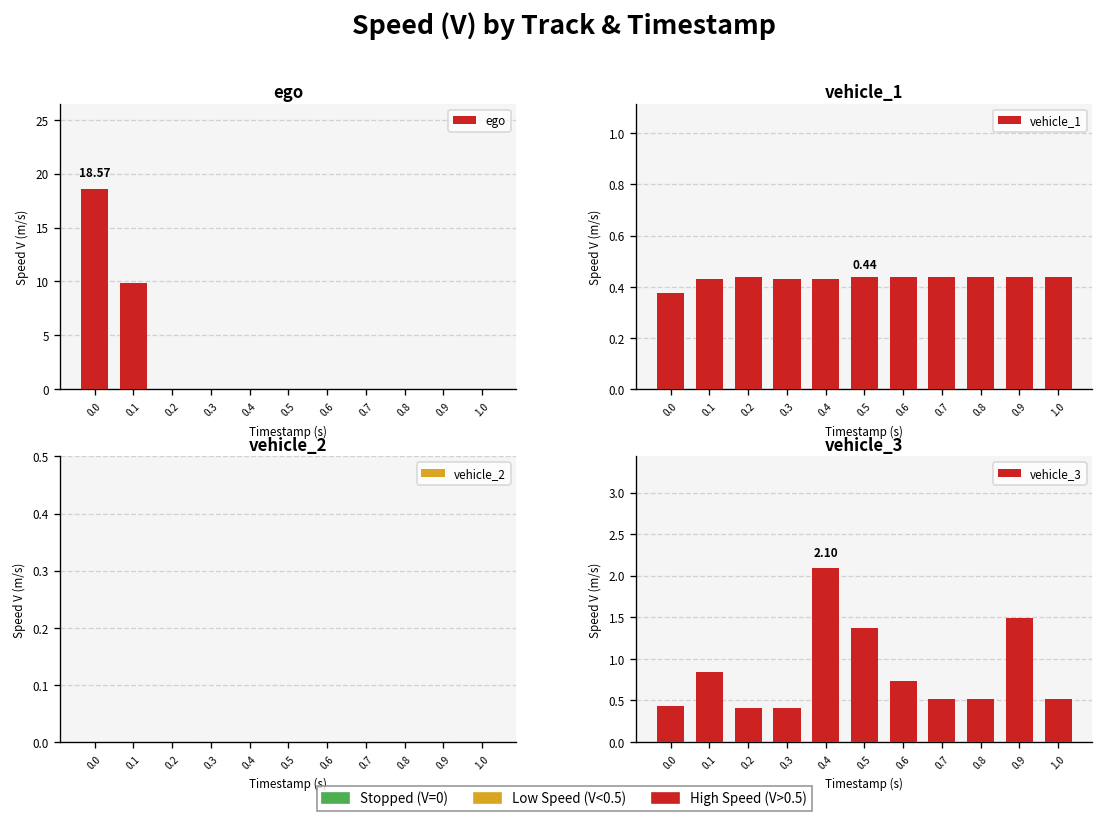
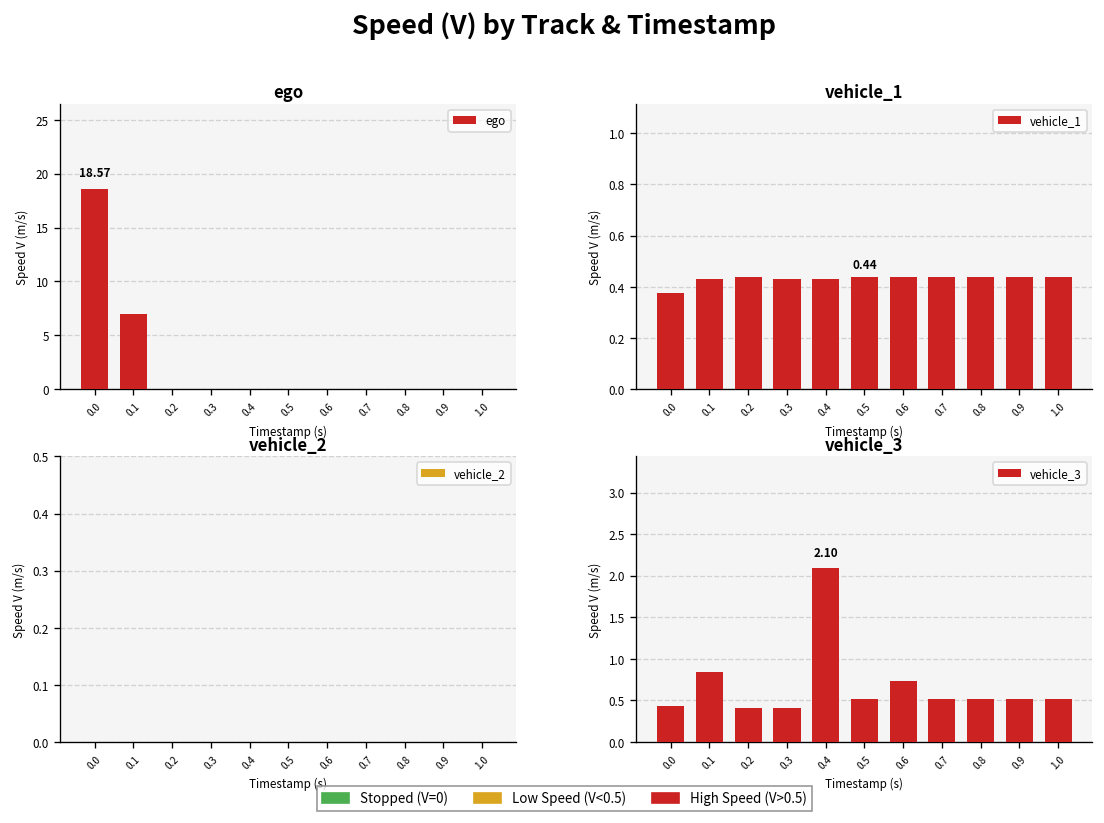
ego, 0.1: 10 -> 7
vehicle_3, 0.5: 1.4 -> 0.5
vehicle_3, 0.9: 1.5 -> 0.5
